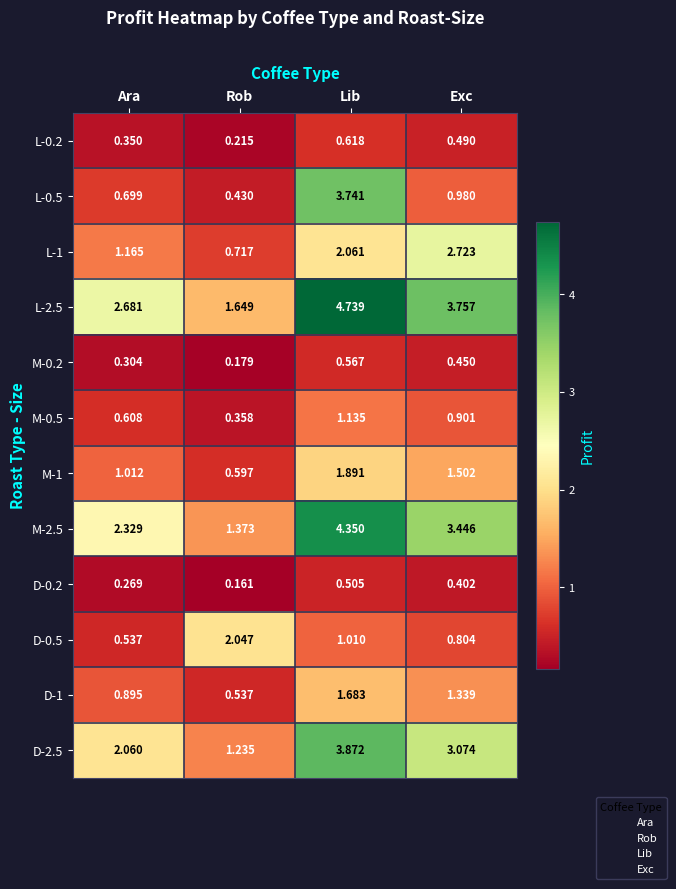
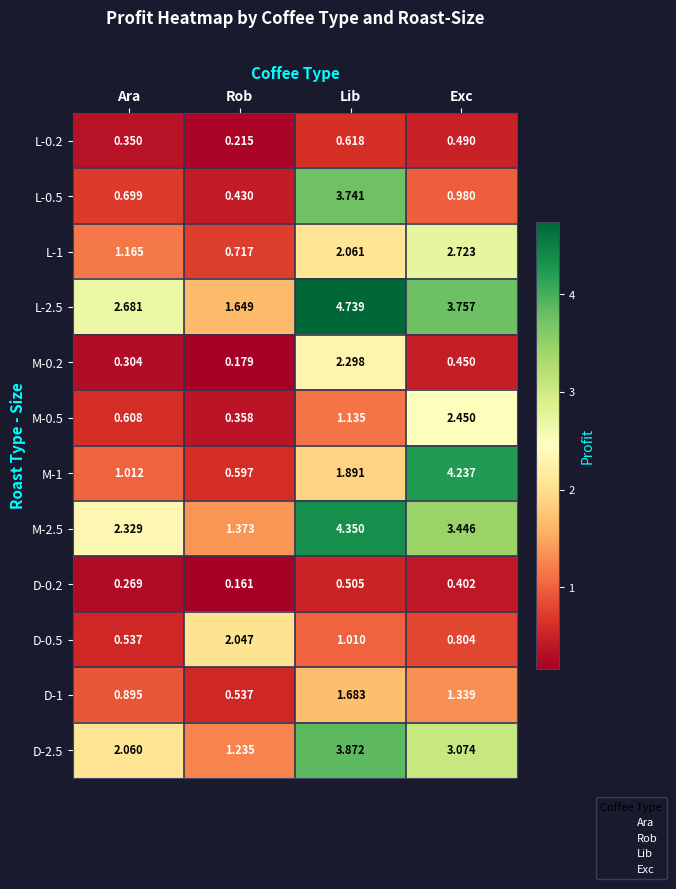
M-0.2, Lib: 0.567 -> 2.298
M-0.5, Exc: 0.901 -> 2.450
M-1, Exc: 1.502 -> 4.237
